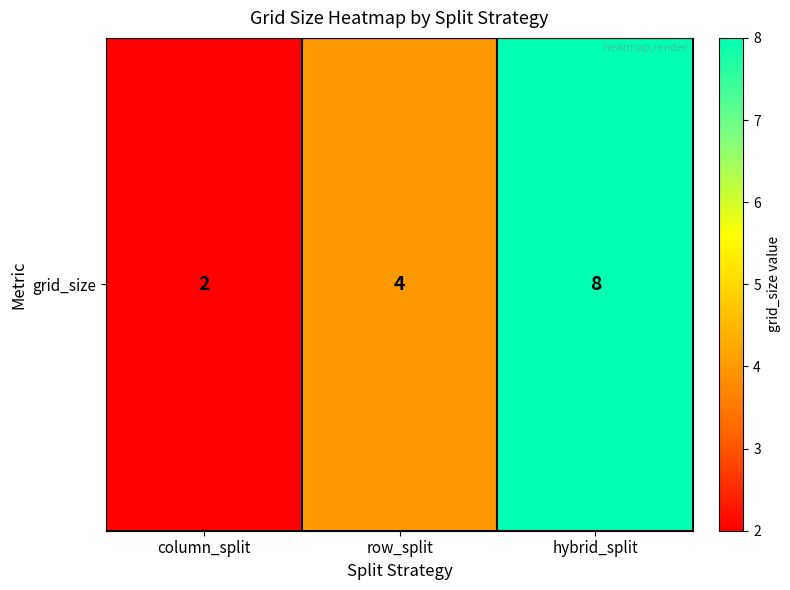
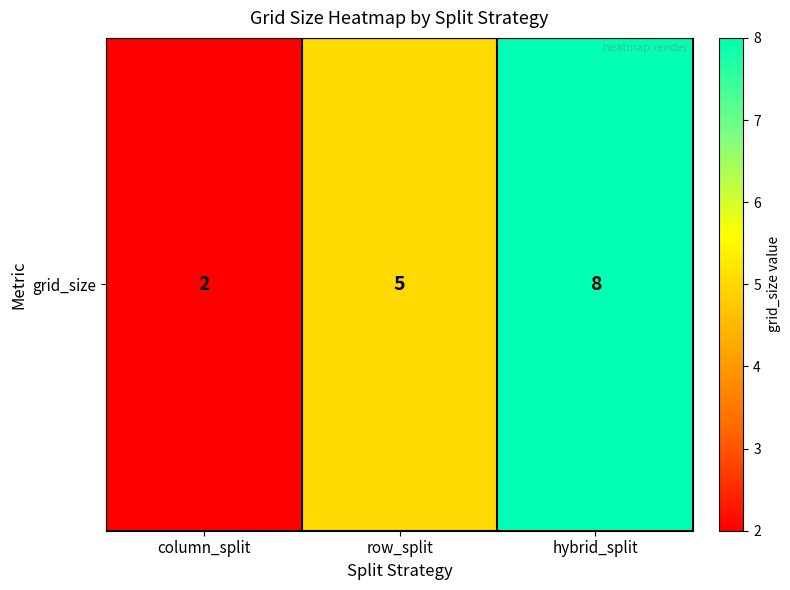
grid_size, row_split: 4 -> 5
